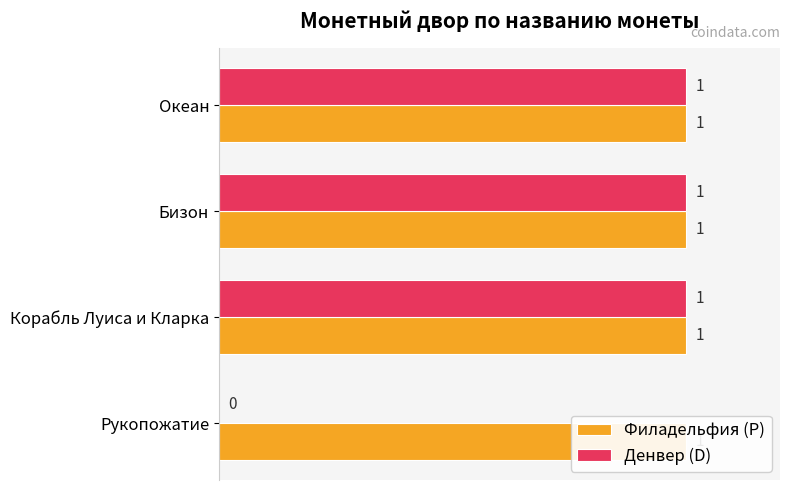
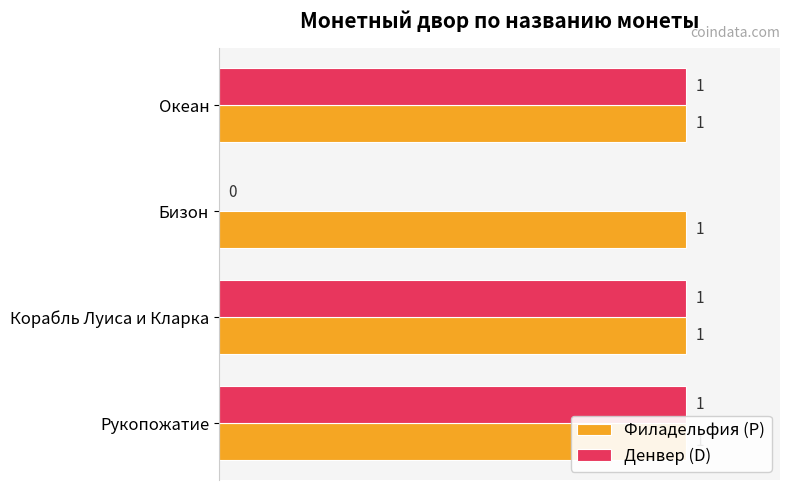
Денвер (D), Бизон: 1 -> 0
Денвер (D), Рукопожатие: 0 -> 1
